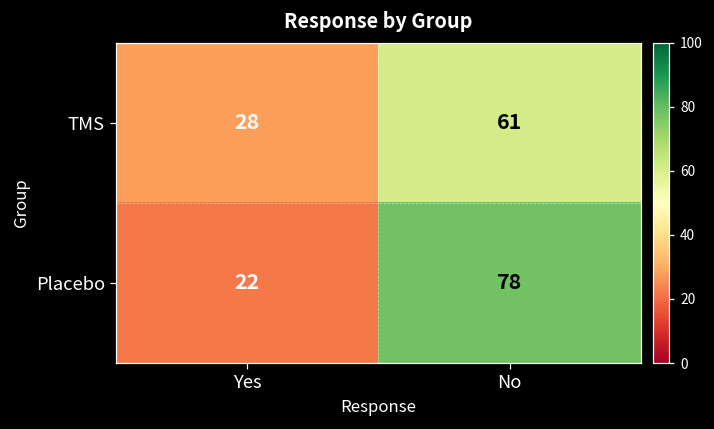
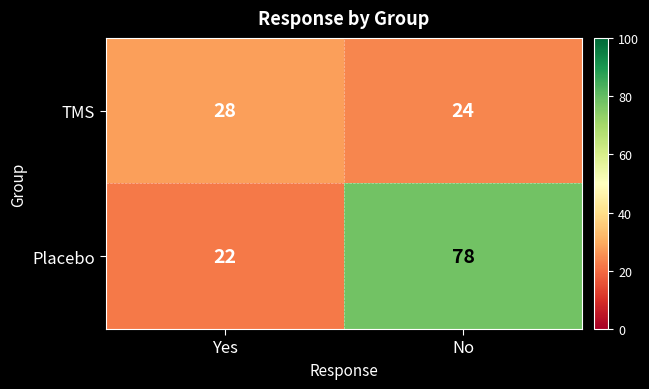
TMS, No: 61 -> 24
